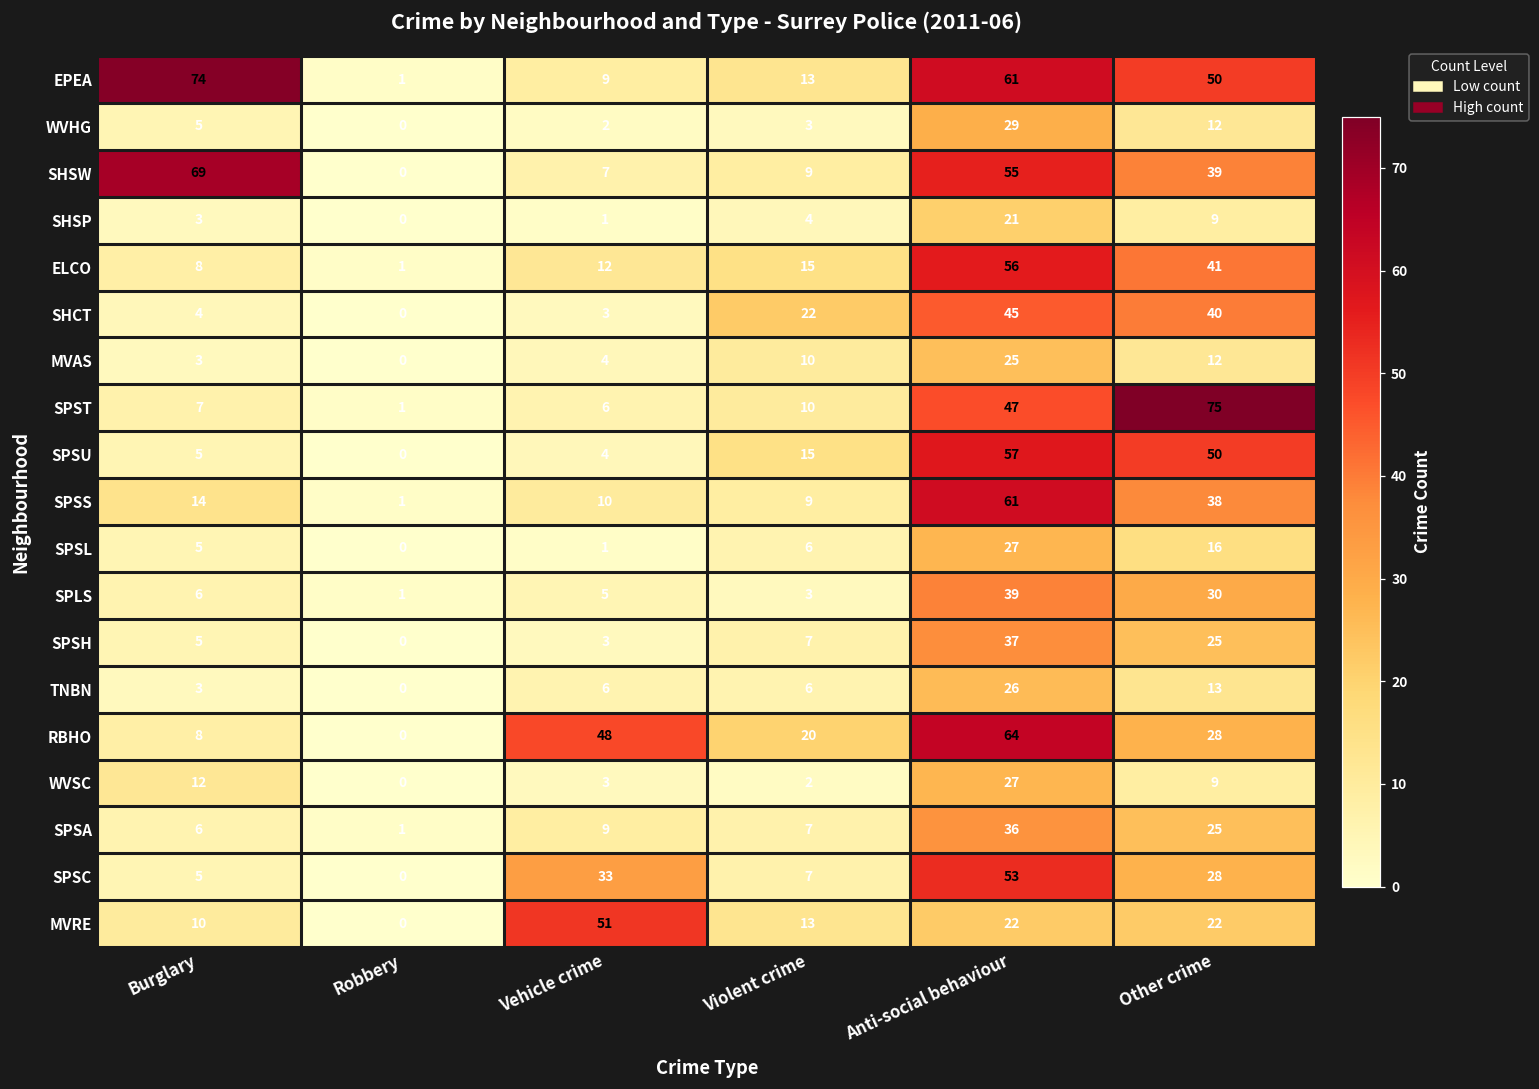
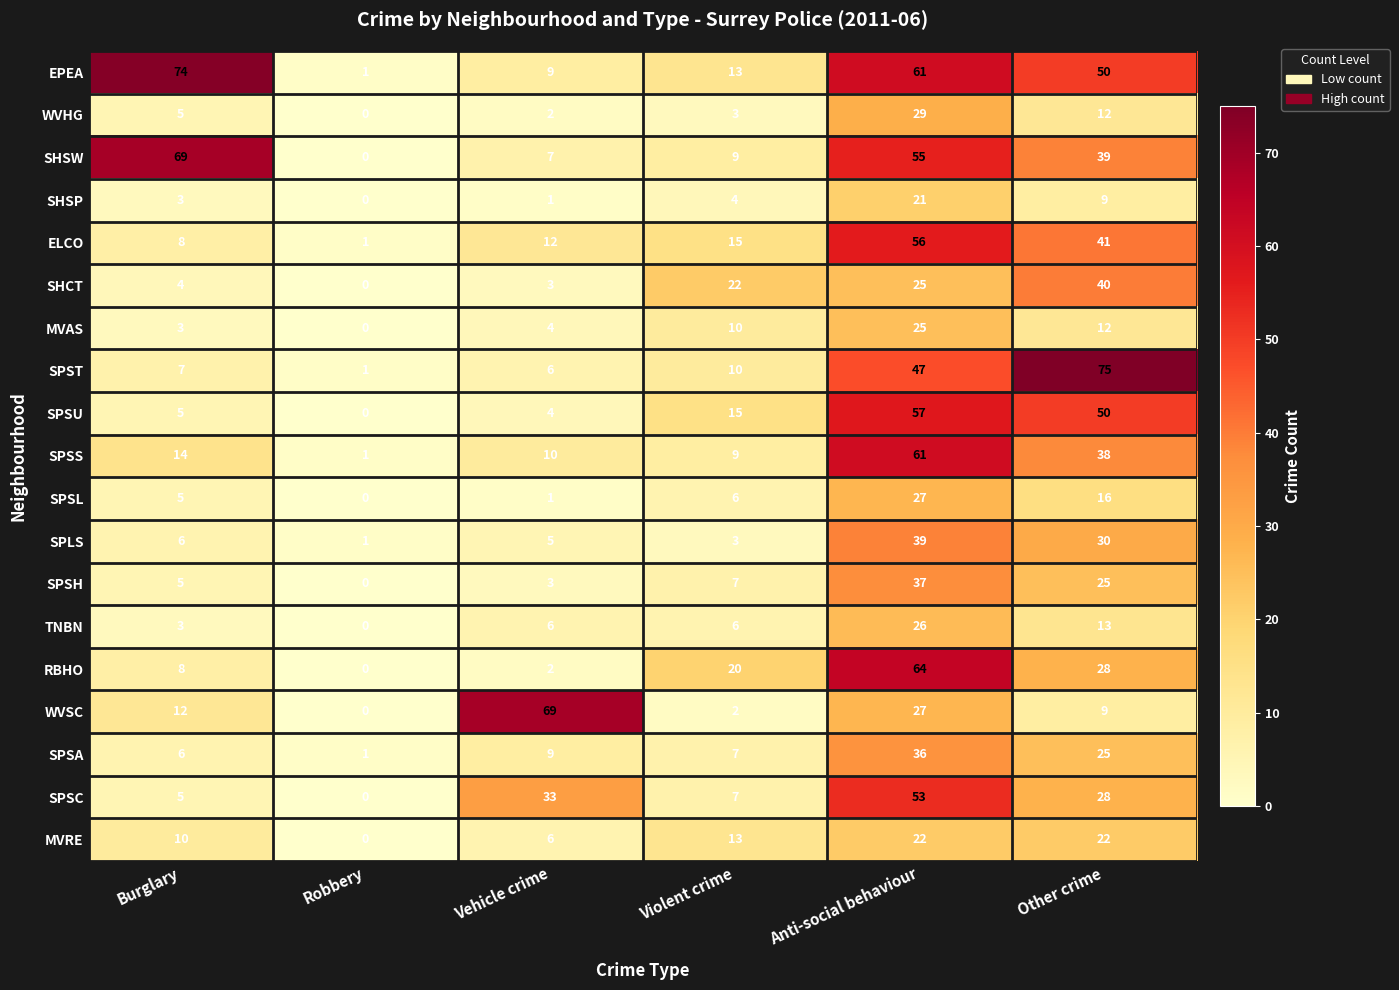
SHCT, Anti-social behaviour: 45 -> 25
RBHO, Vehicle crime: 48 -> 2
WVSC, Vehicle crime: 3 -> 69
MVRE, Vehicle crime: 51 -> 6
